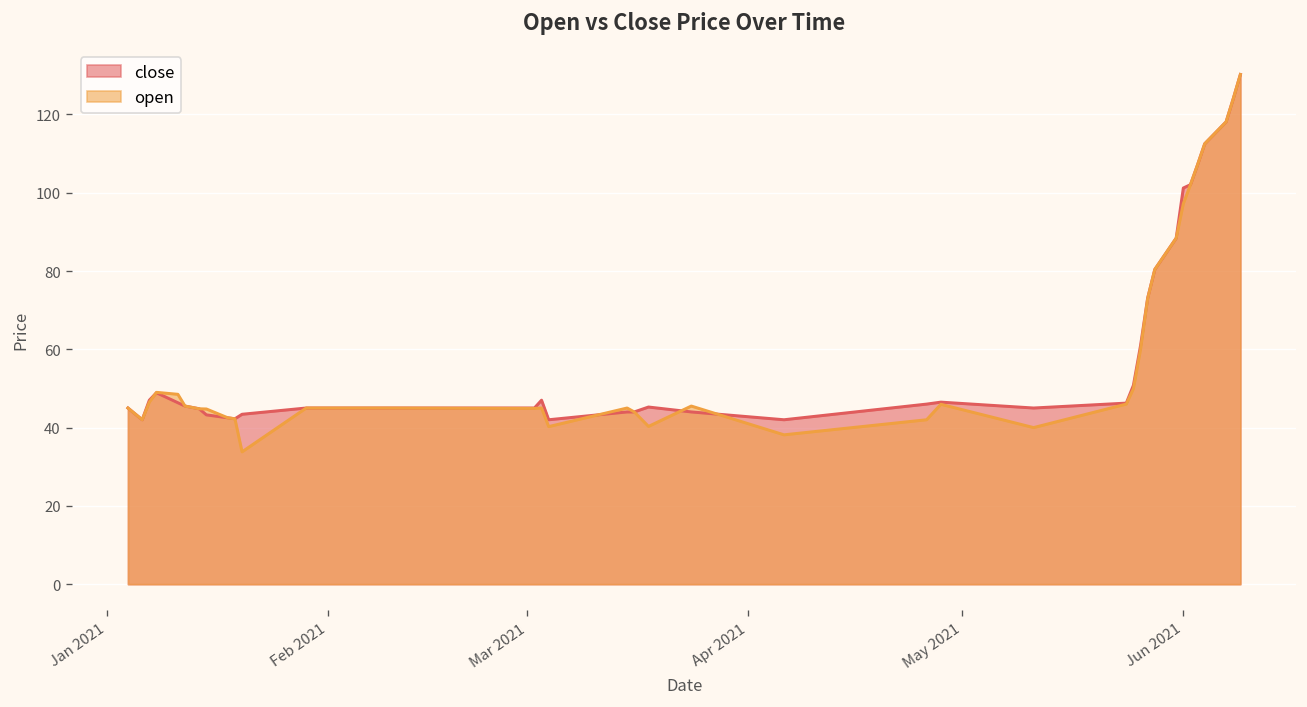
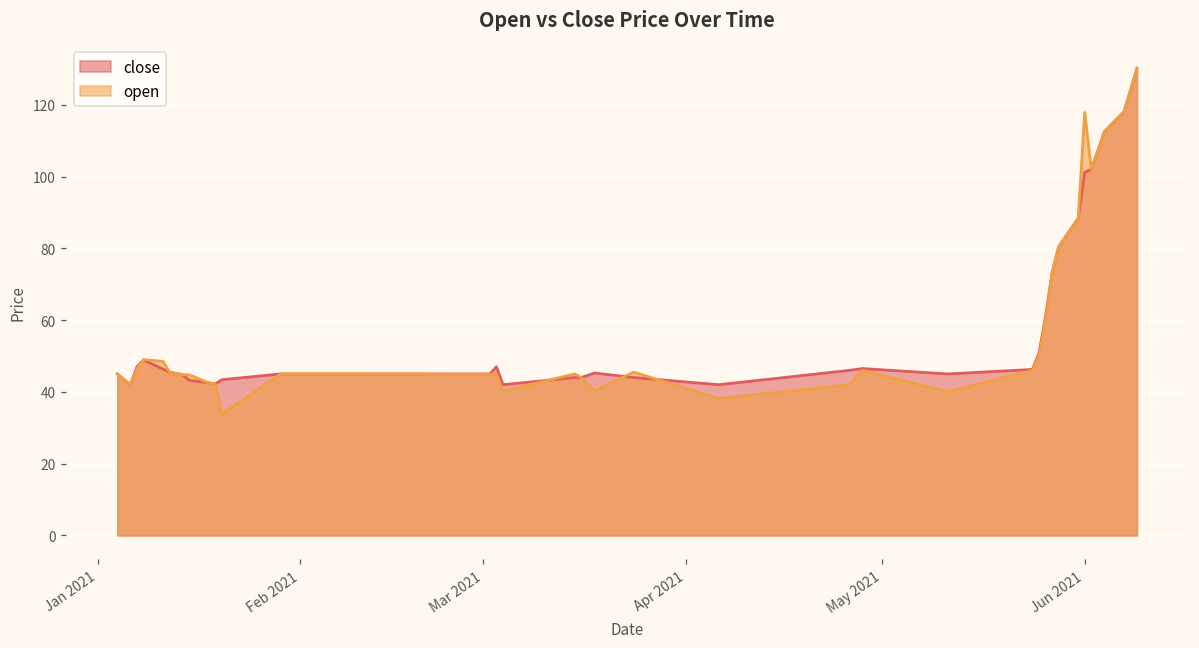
open, Jun 2021: 97 -> 118
